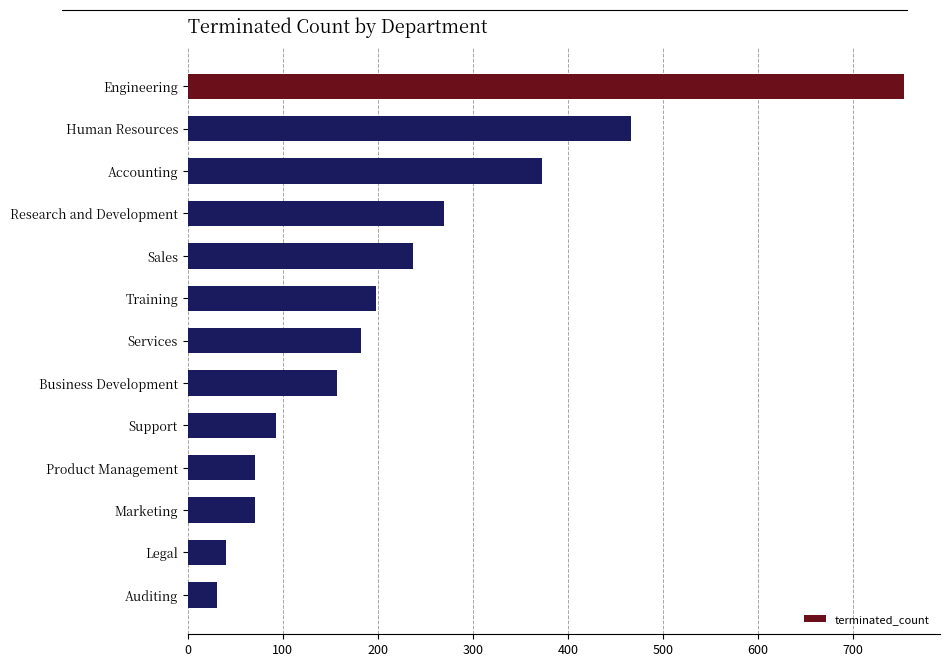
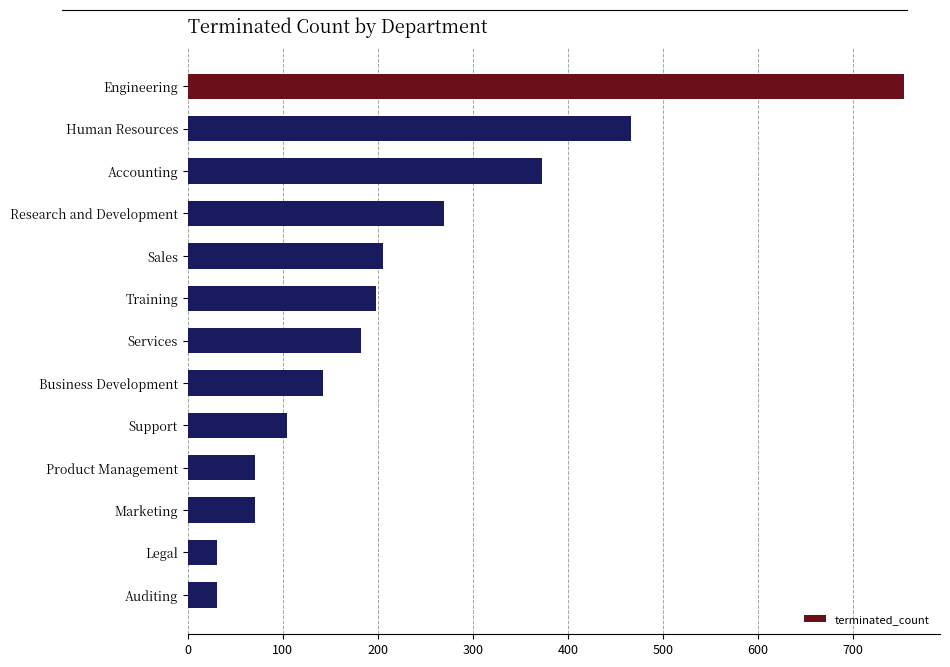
Sales: 240 -> 210
Business Development: 160 -> 140
Support: 90 -> 100
Legal: 40 -> 30
